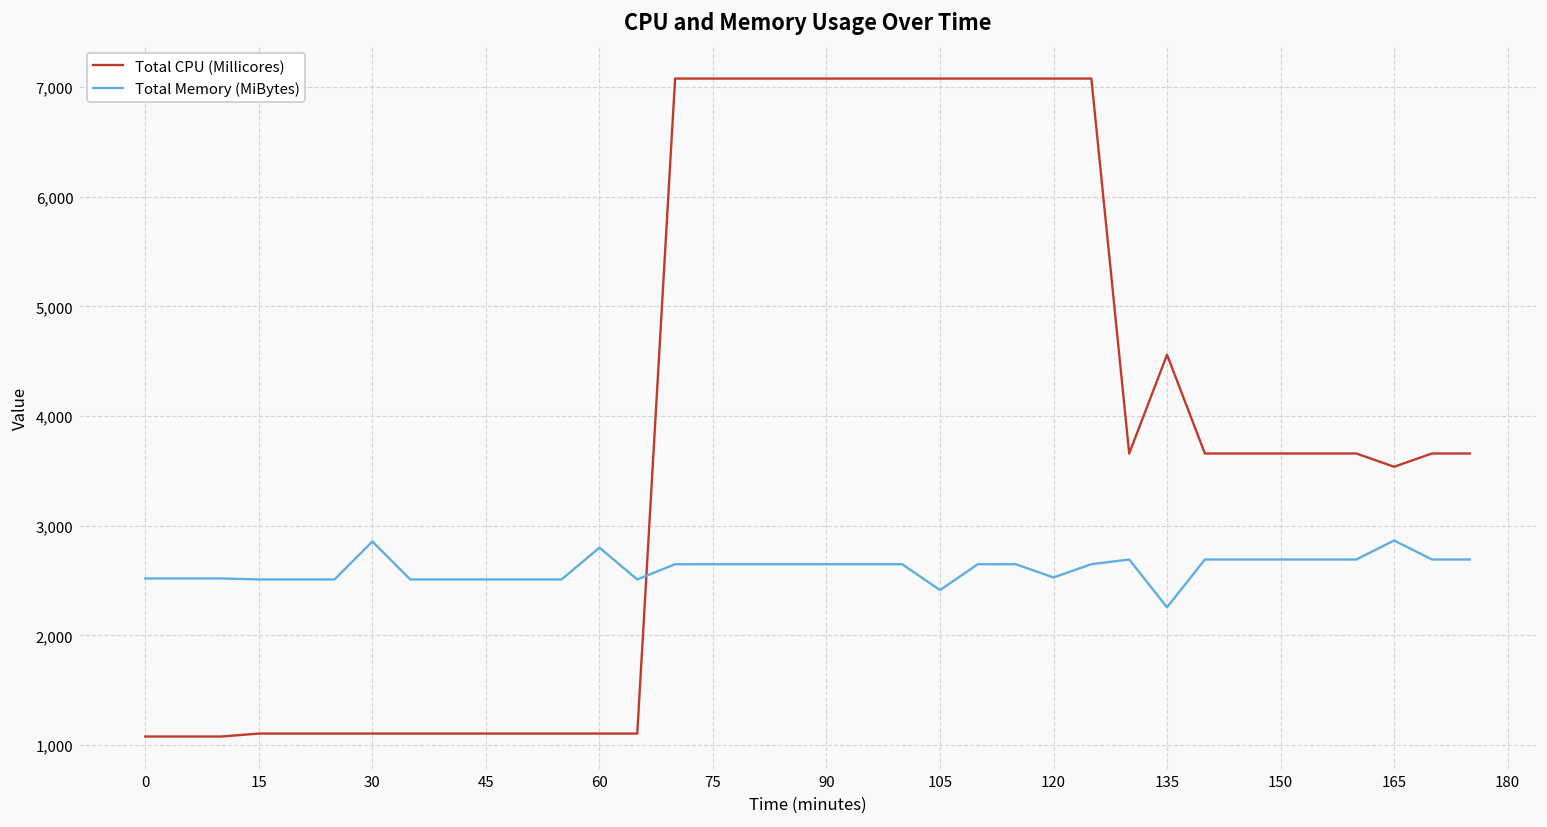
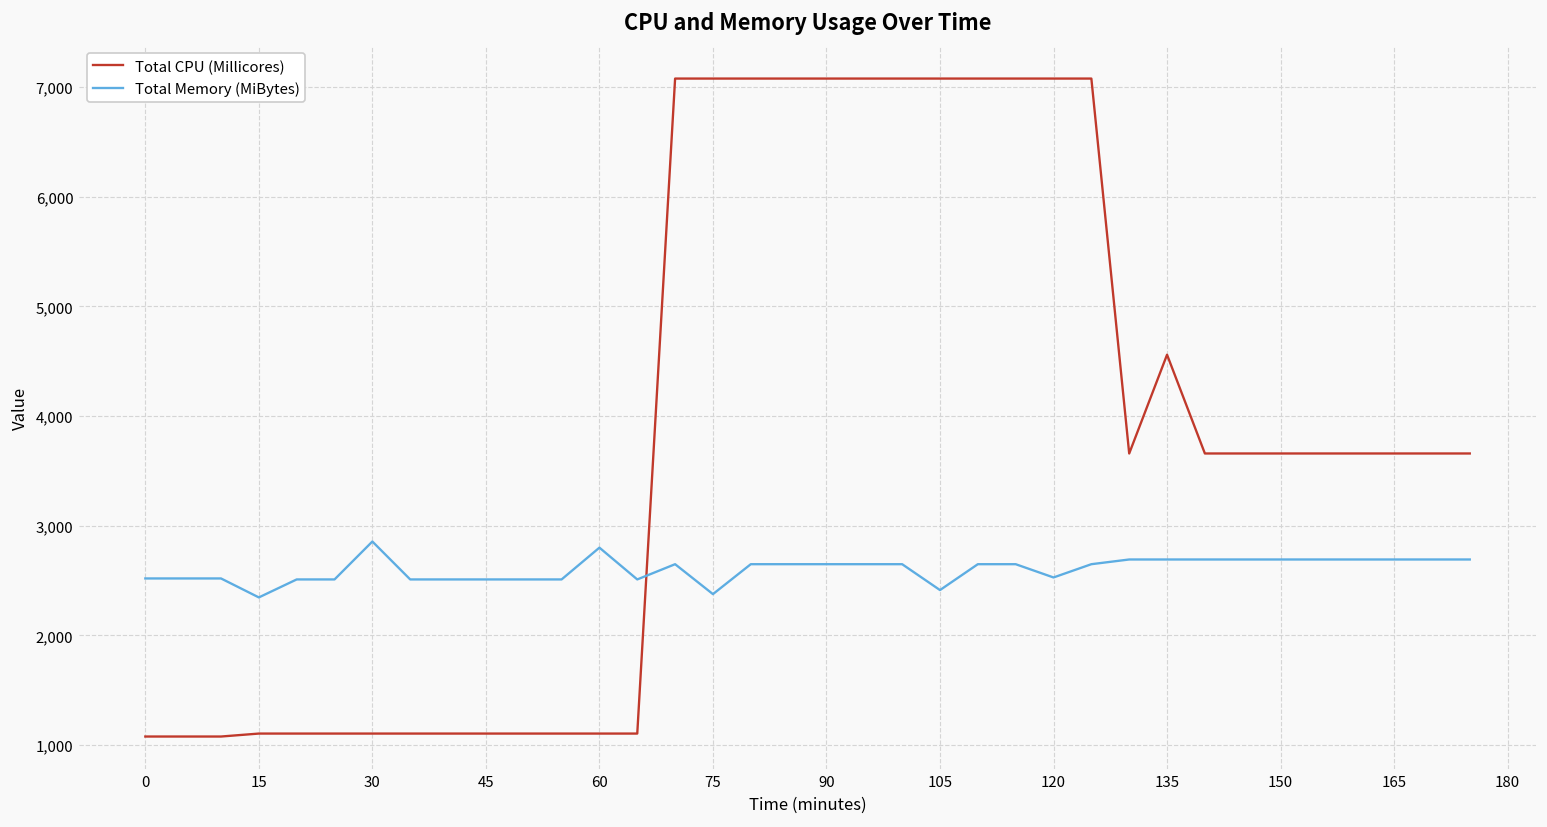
Total Memory (MiBytes), 15: 2,500 -> 2,300
Total Memory (MiBytes), 75: 2,600 -> 2,400
Total Memory (MiBytes), 135: 2,300 -> 2,700
Total CPU (Millicores), 165: 3,500 -> 3,700
Total Memory (MiBytes), 165: 2,900 -> 2,700
